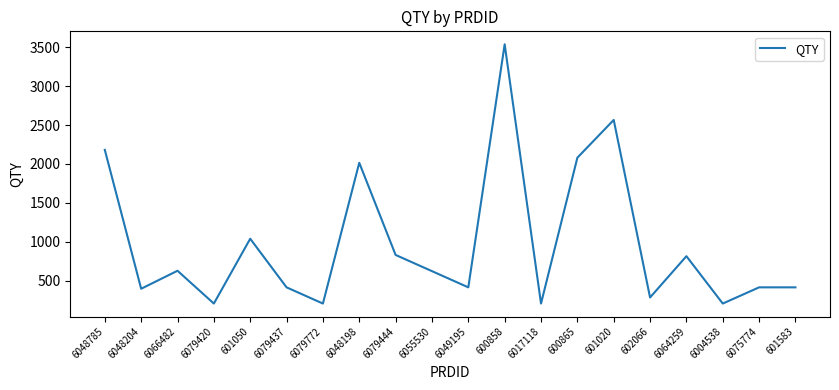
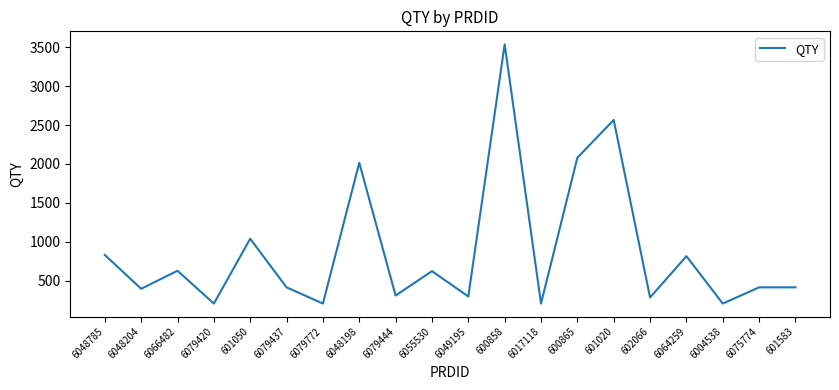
6048785: 2200 -> 800
6079444: 800 -> 300
6049195: 400 -> 300
